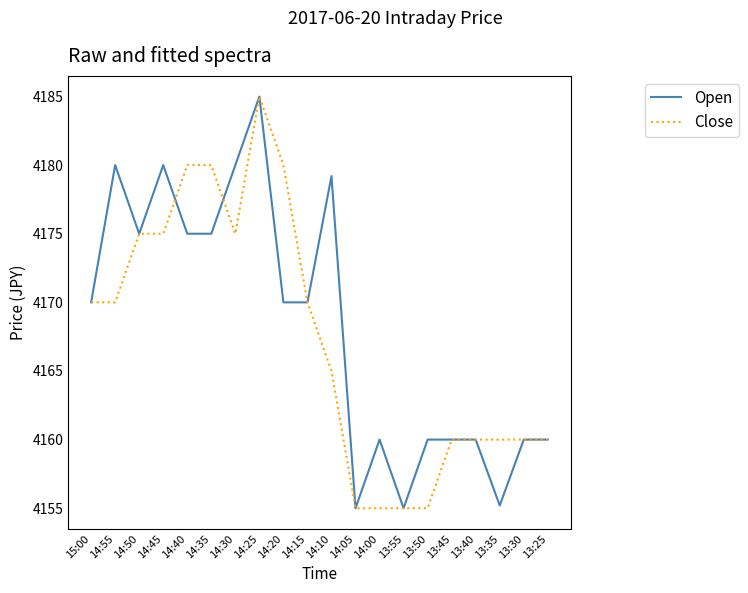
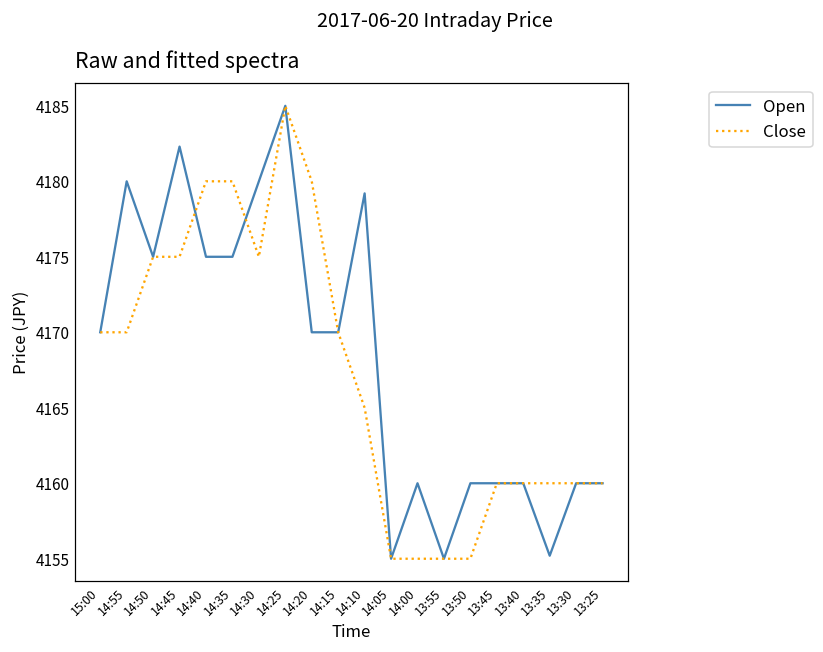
Open, 14:45: 4180.0 -> 4182.3
